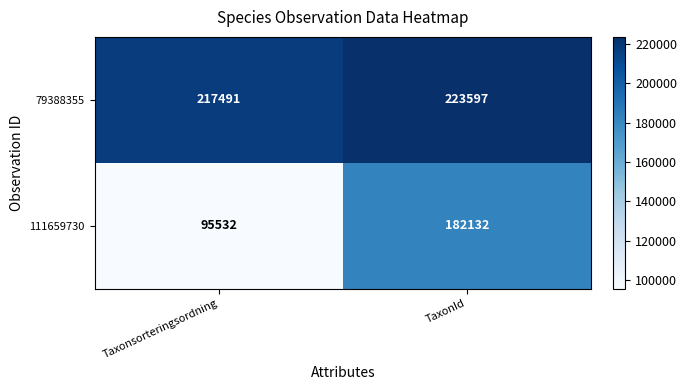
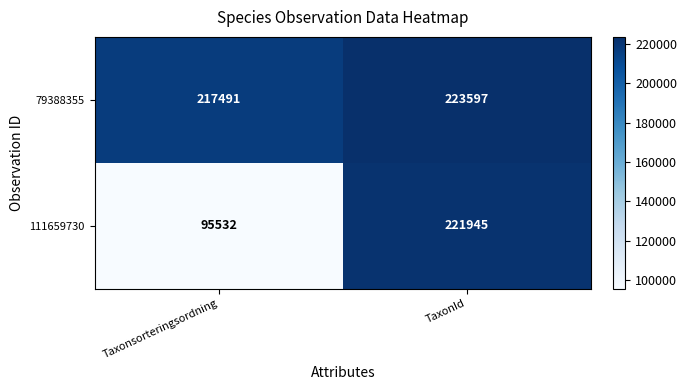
111659730, TaxonId: 182132 -> 221945
